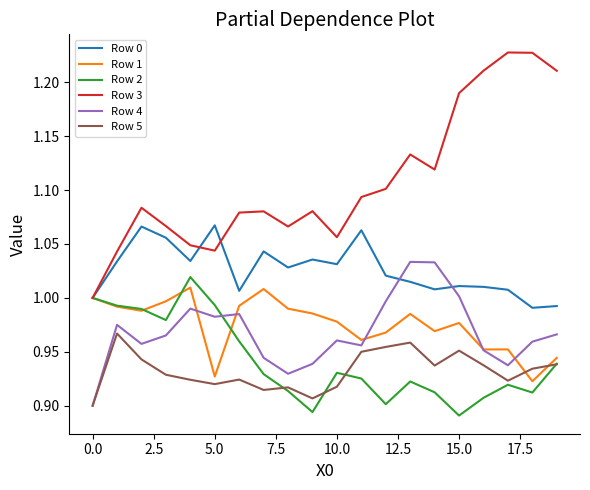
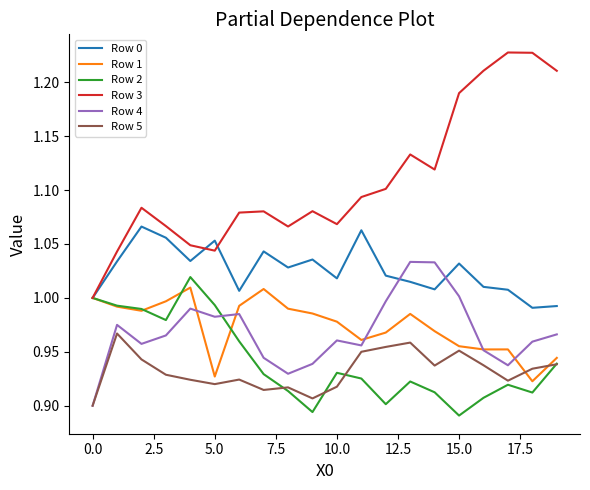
Row 0, 5.0: 1.067 -> 1.053
Row 0, 10.0: 1.031 -> 1.018
Row 3, 10.0: 1.056 -> 1.068
Row 0, 15.0: 1.011 -> 1.032
Row 1, 15.0: 0.977 -> 0.955
